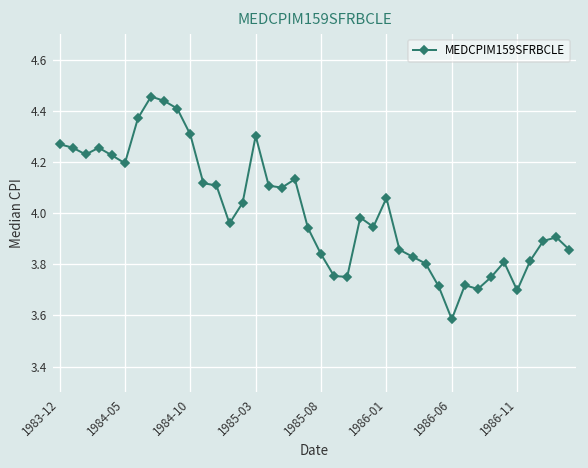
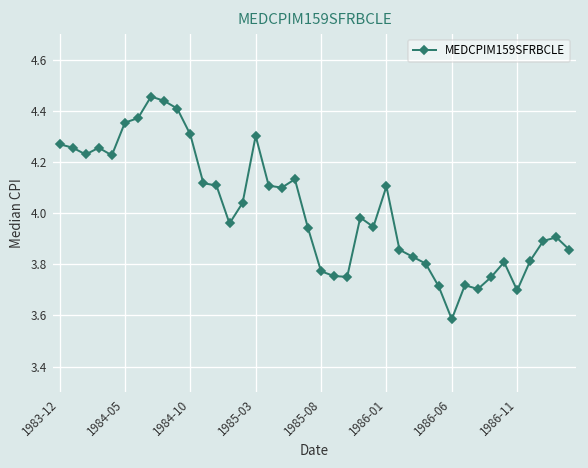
1984-05: 4.19 -> 4.35
1985-08: 3.84 -> 3.77
1986-01: 4.06 -> 4.10
